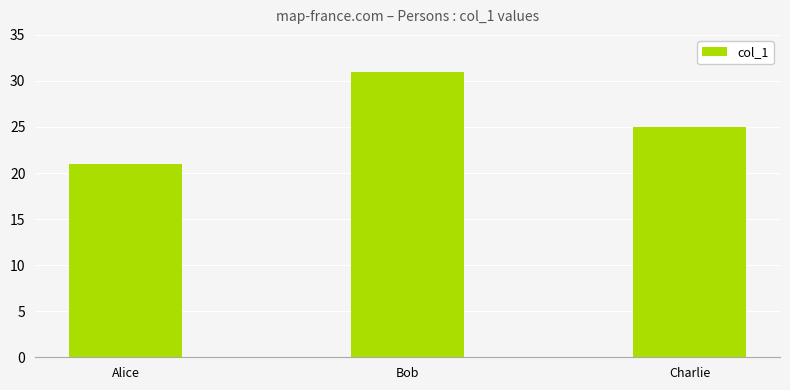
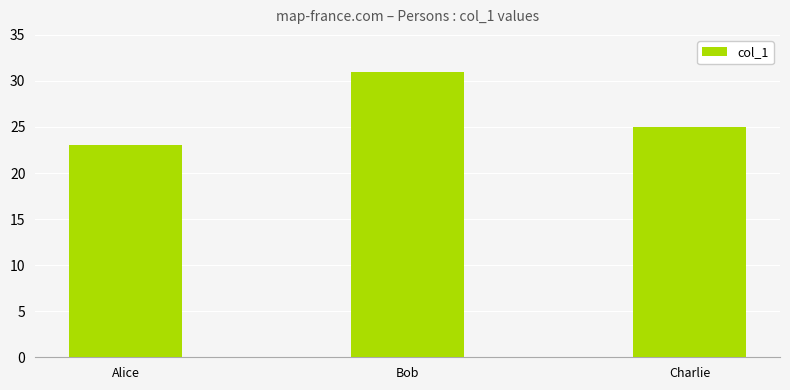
Alice: 21 -> 23
